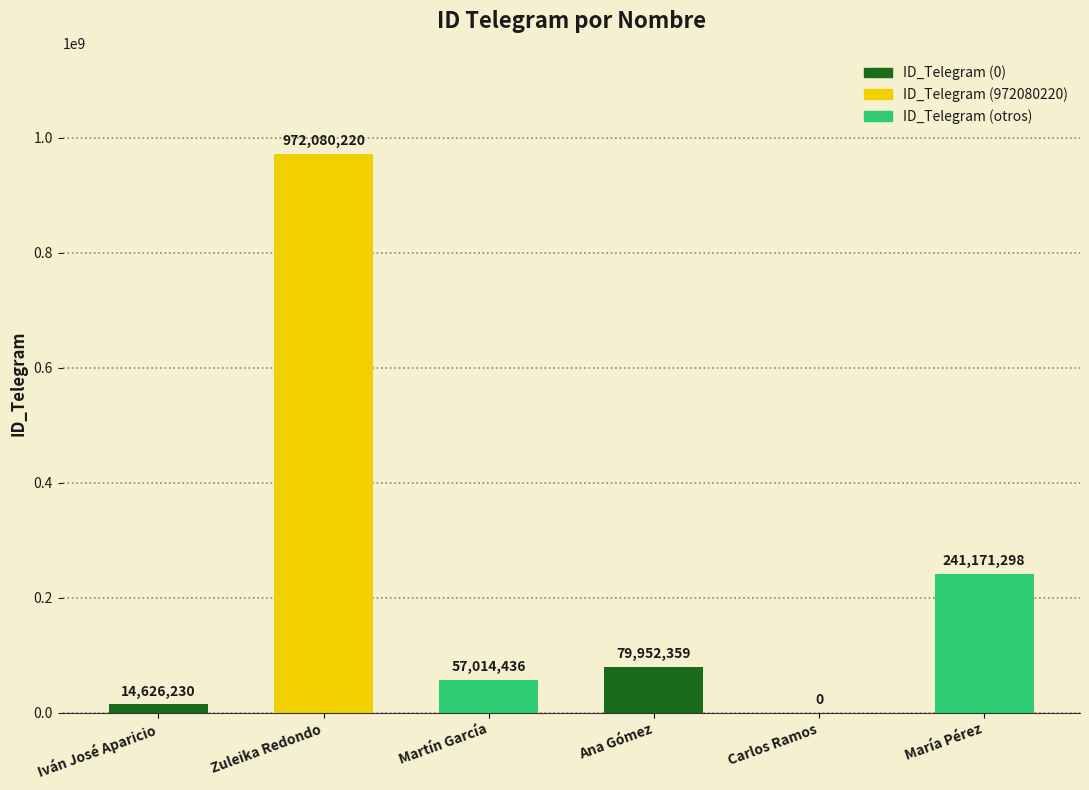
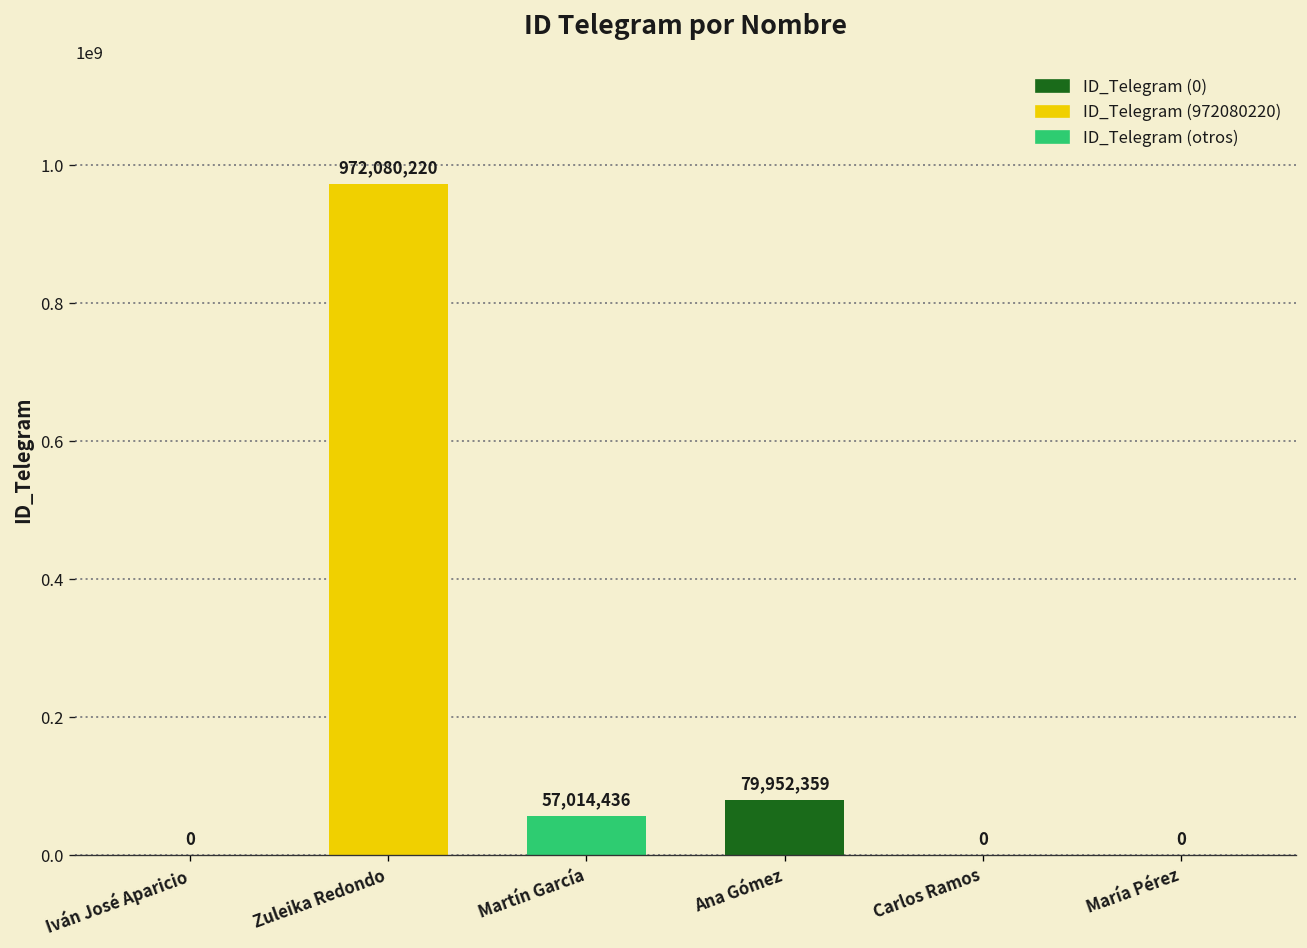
Iván José Aparicio: 14,626,230 -> 0
María Pérez: 241,171,298 -> 0
